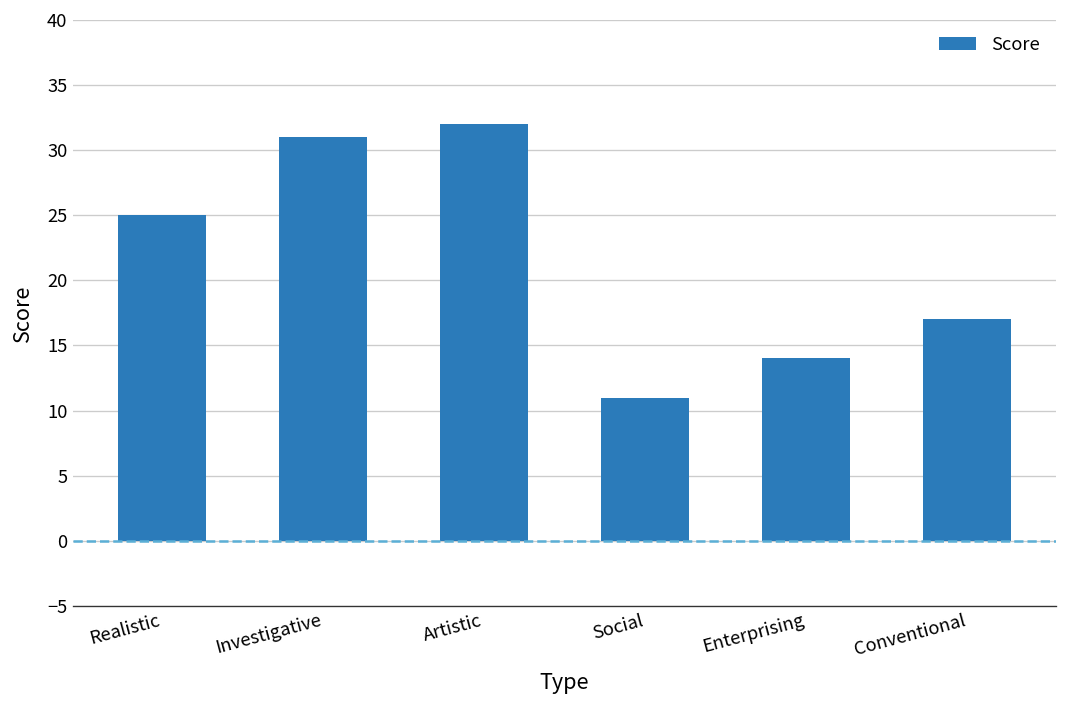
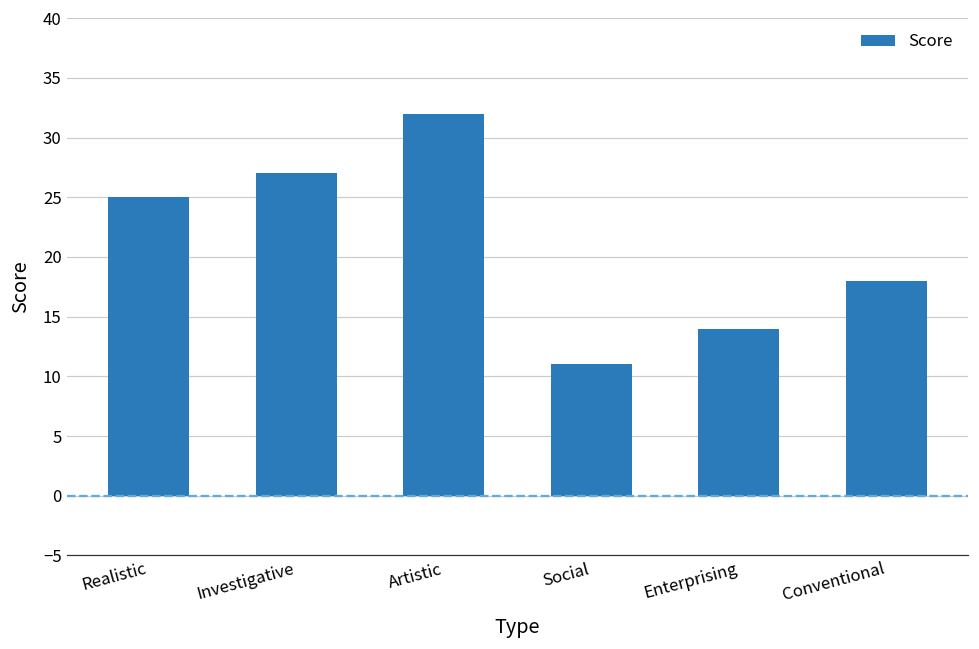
Investigative: 31 -> 27
Conventional: 17 -> 18
